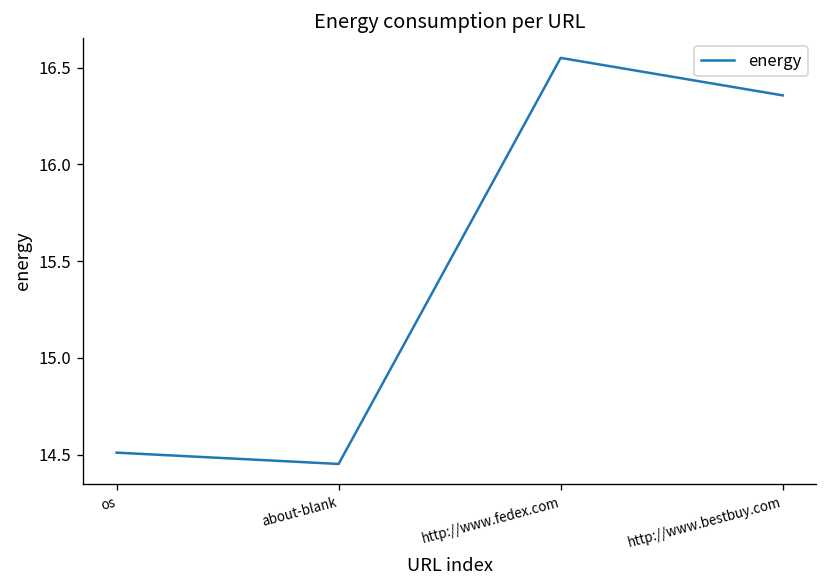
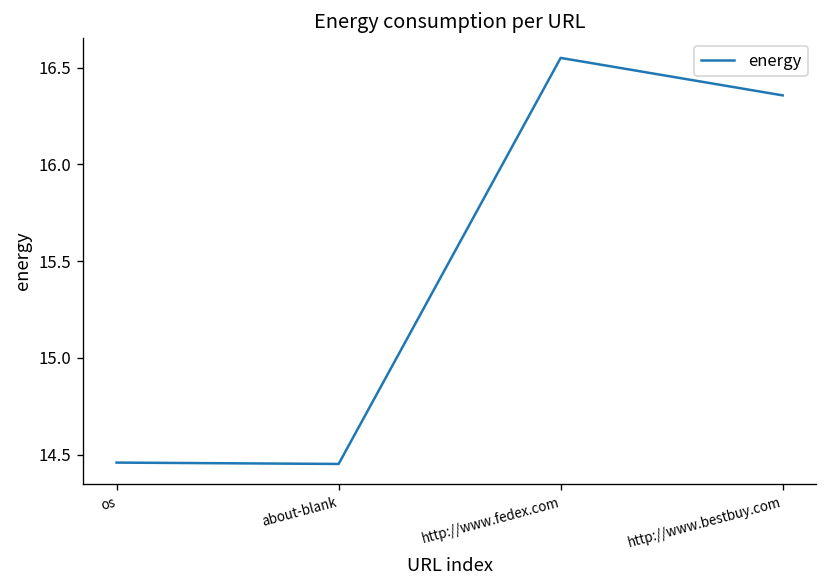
os: 14.51 -> 14.46
